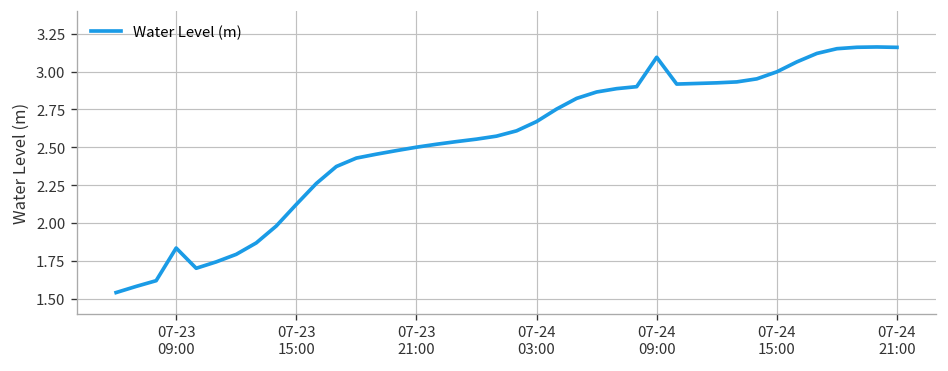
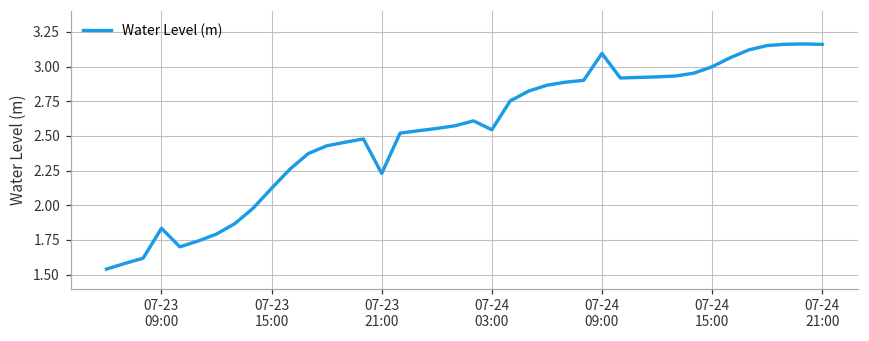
07-23 21:00: 2.50 -> 2.23
07-24 03:00: 2.67 -> 2.54
